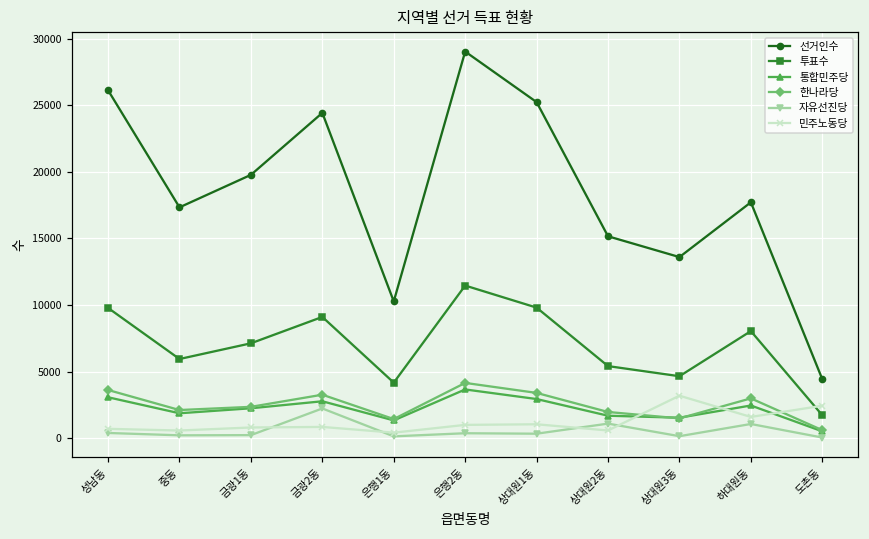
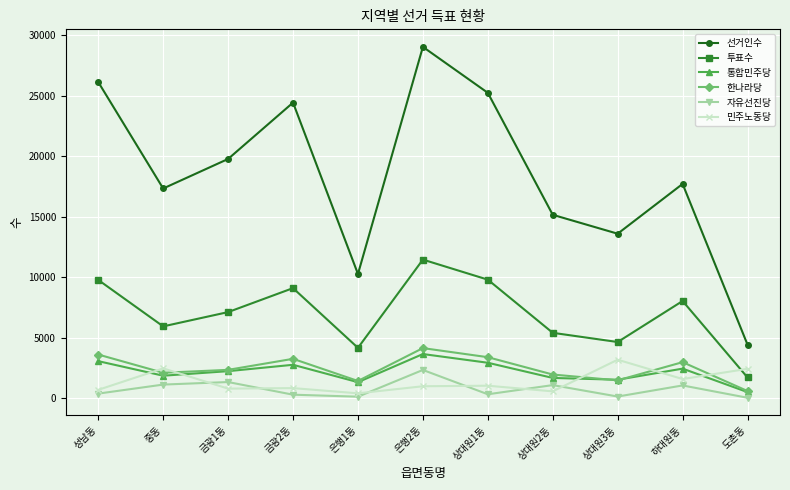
자유선진당, 중동: 200 -> 1100
민주노동당, 중동: 600 -> 2500
자유선진당, 금광1동: 200 -> 1300
자유선진당, 금광2동: 2200 -> 300
자유선진당, 은행2동: 400 -> 2300
